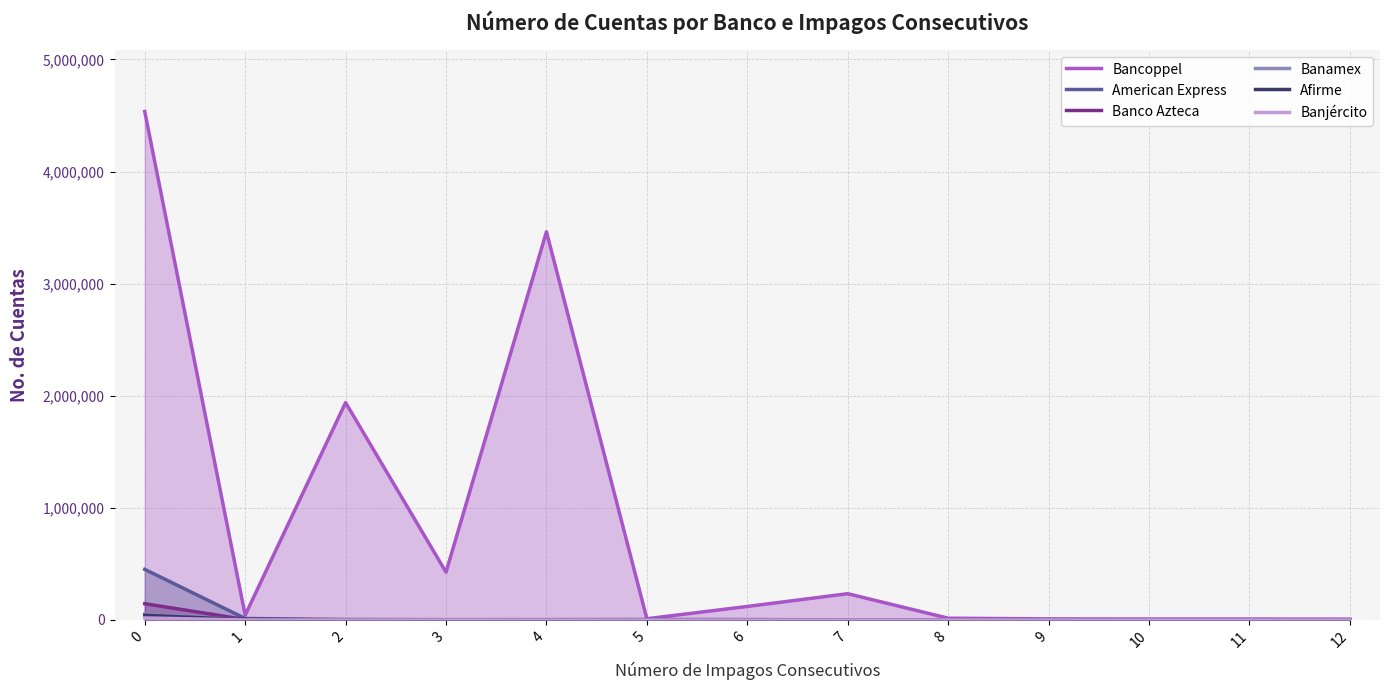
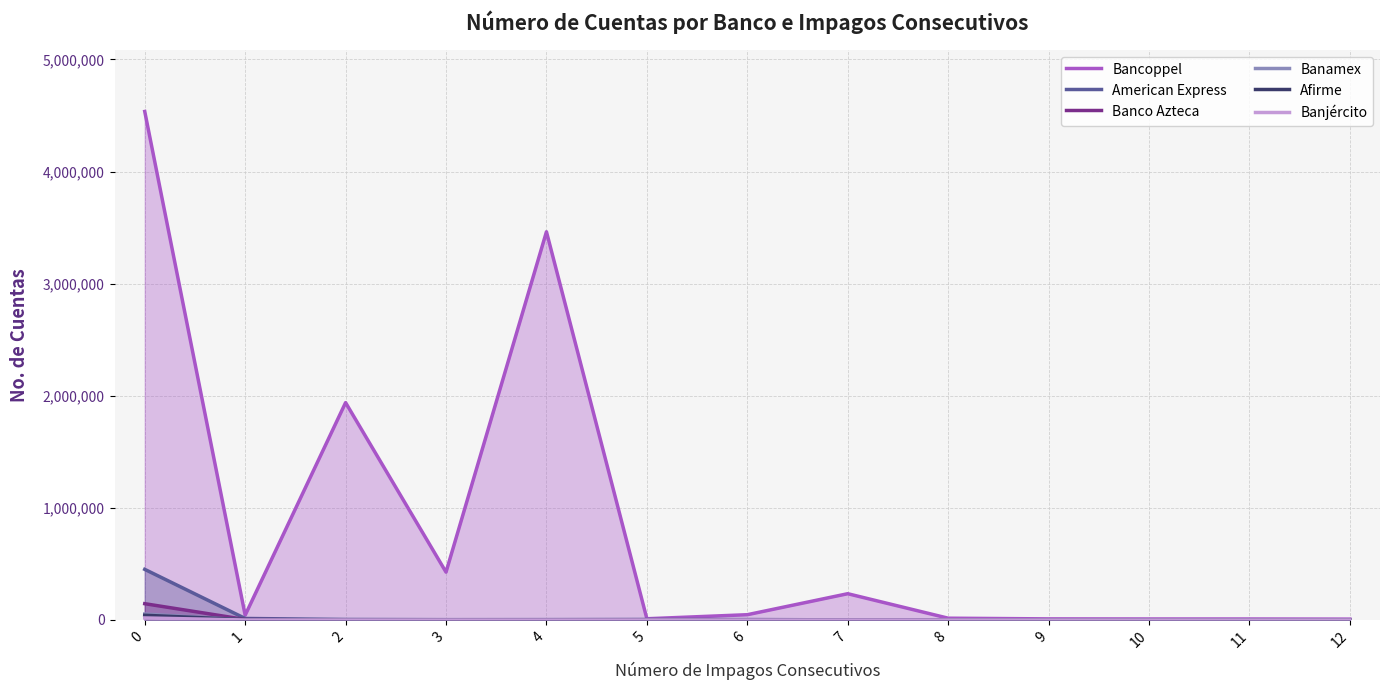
Bancoppel, 6: 120,000 -> 50,000
